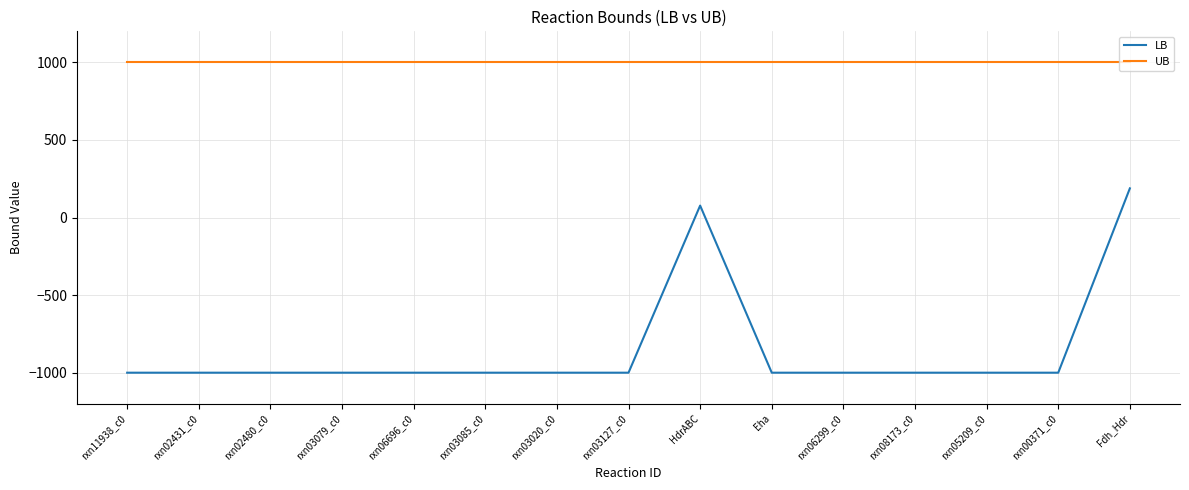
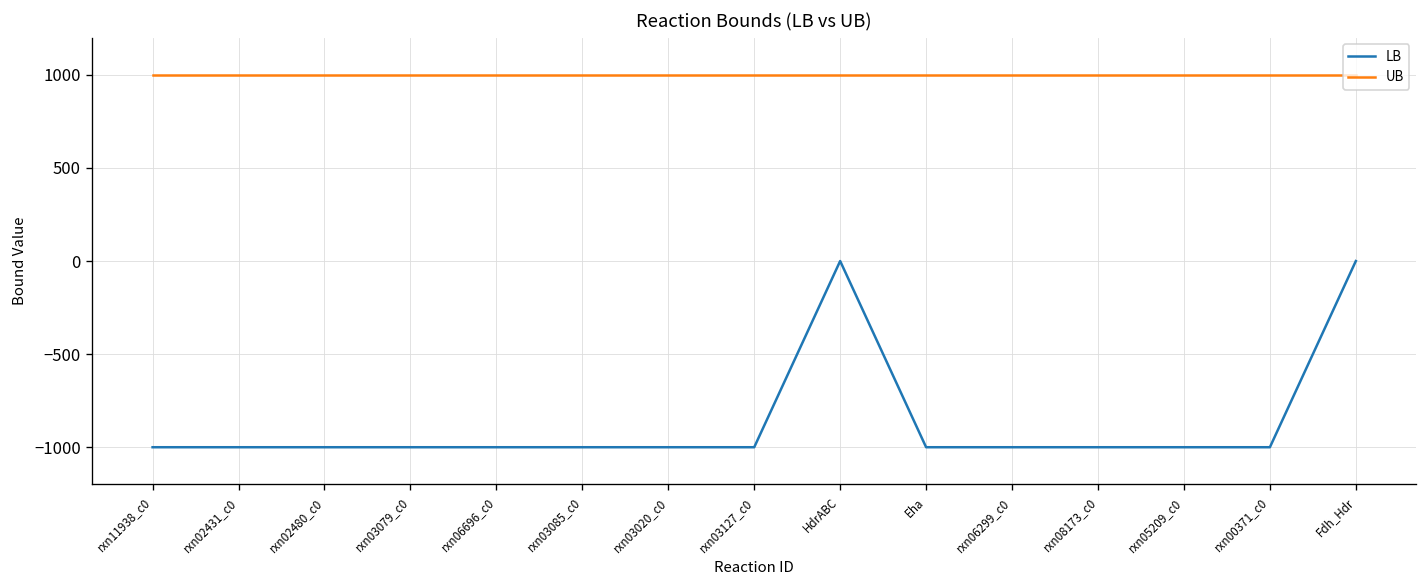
LB, HdrABC: 80 -> 0
LB, Fdh_Hdr: 190 -> 0
